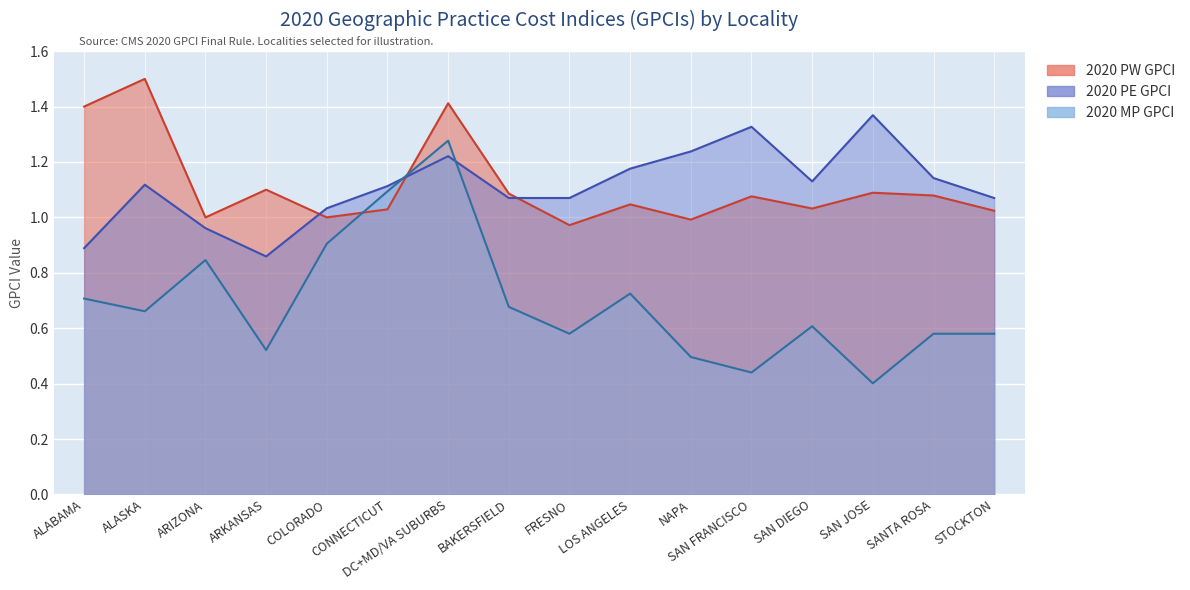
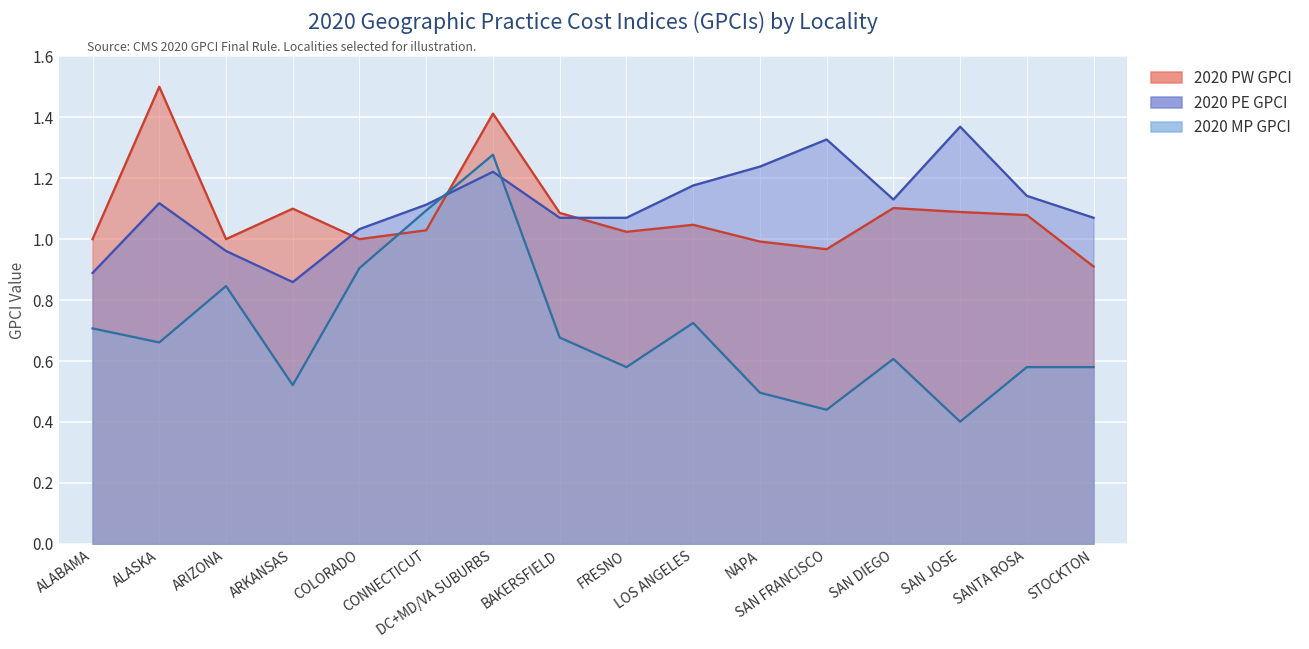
2020 PW GPCI, ALABAMA: 1.4 -> 1.0
2020 PW GPCI, FRESNO: 0.97 -> 1.02
2020 PW GPCI, SAN FRANCISCO: 1.08 -> 0.97
2020 PW GPCI, SAN DIEGO: 1.03 -> 1.10
2020 PW GPCI, STOCKTON: 1.02 -> 0.91
